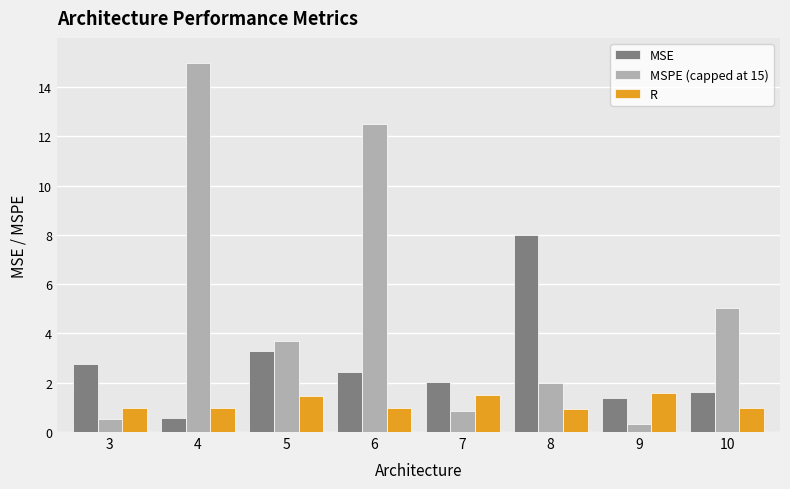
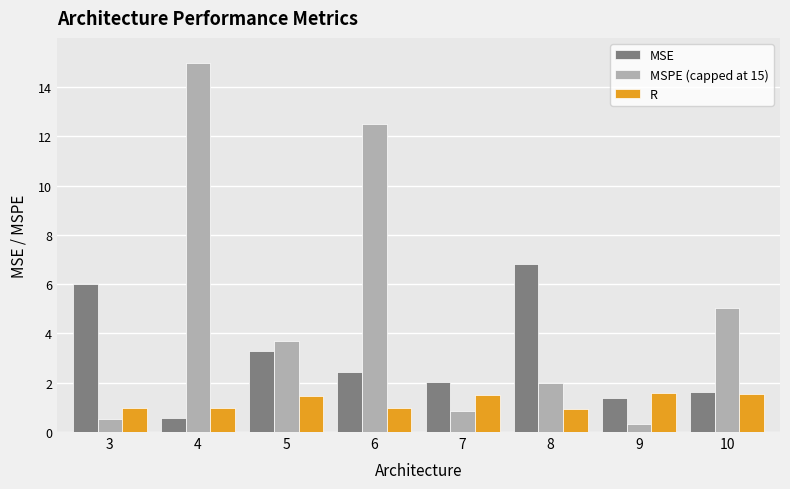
MSE, 3: 2.8 -> 6.0
MSE, 8: 8.0 -> 6.8
R, 10: 1.0 -> 1.6
